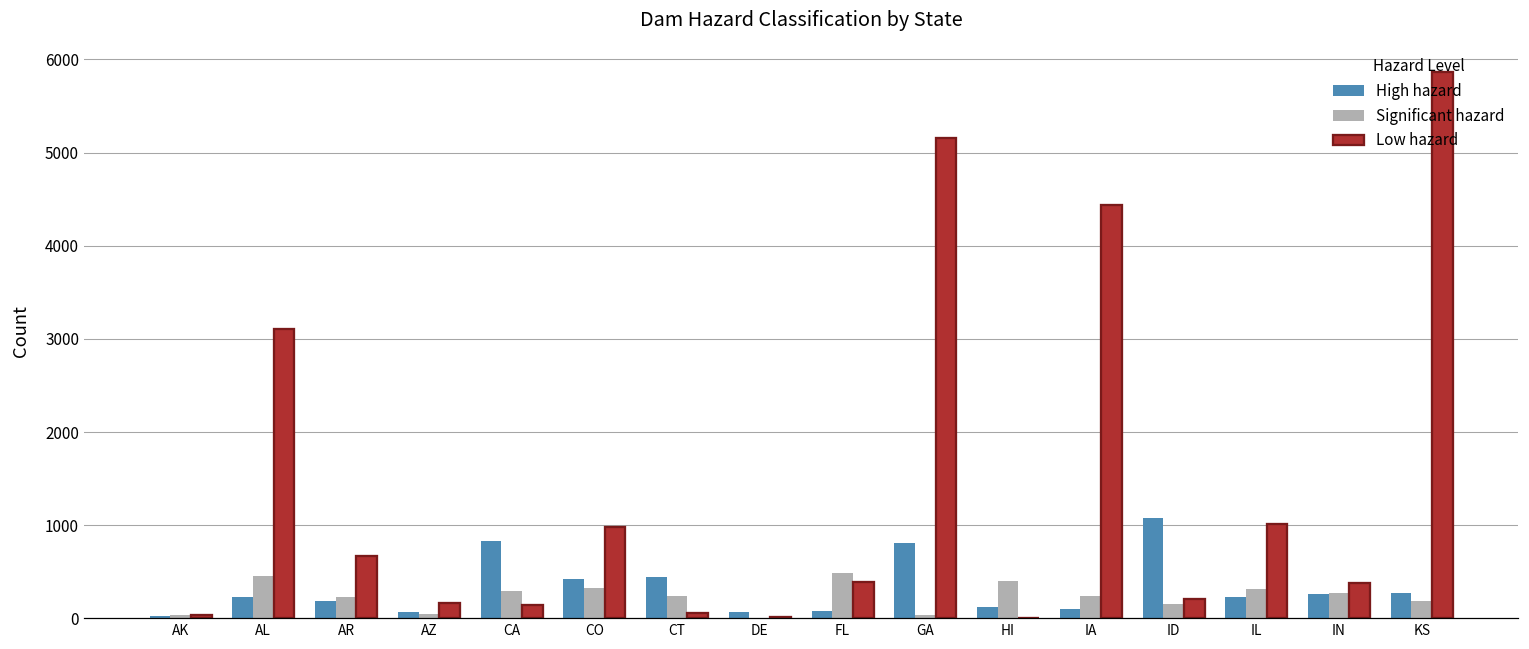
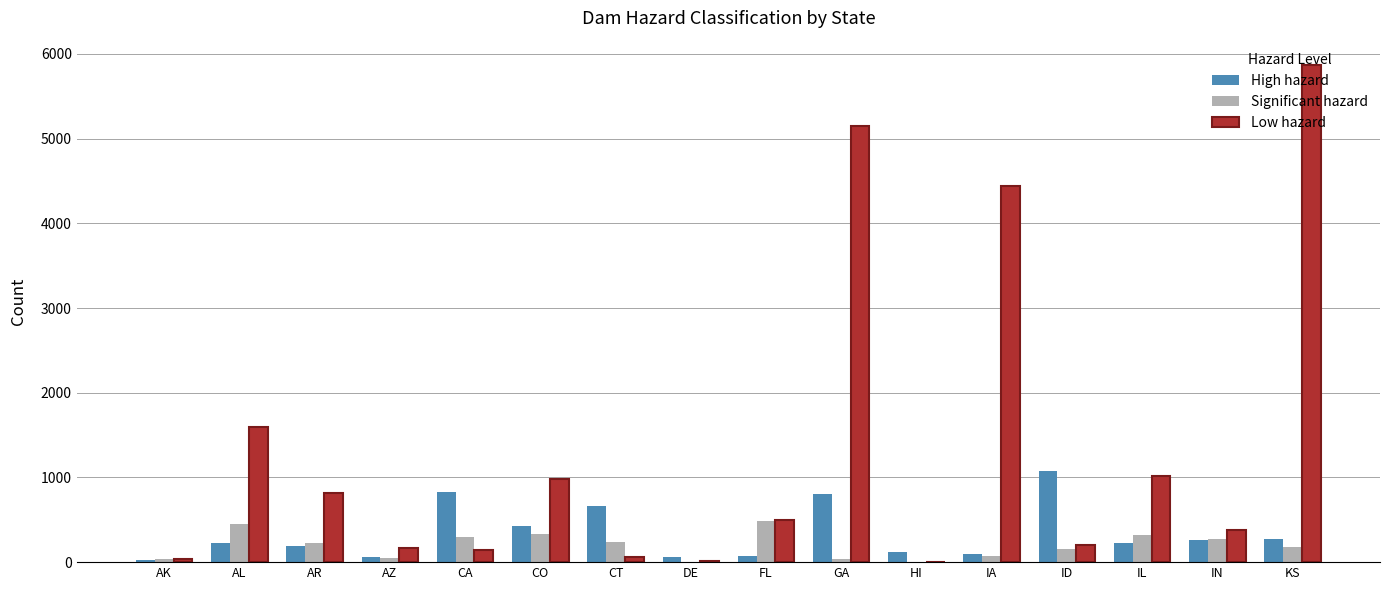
Low hazard, AL: 3100 -> 1600
Low hazard, AR: 700 -> 800
High hazard, CT: 400 -> 700
Low hazard, FL: 400 -> 500
Significant hazard, HI: 400 -> 0
Significant hazard, IA: 200 -> 100
